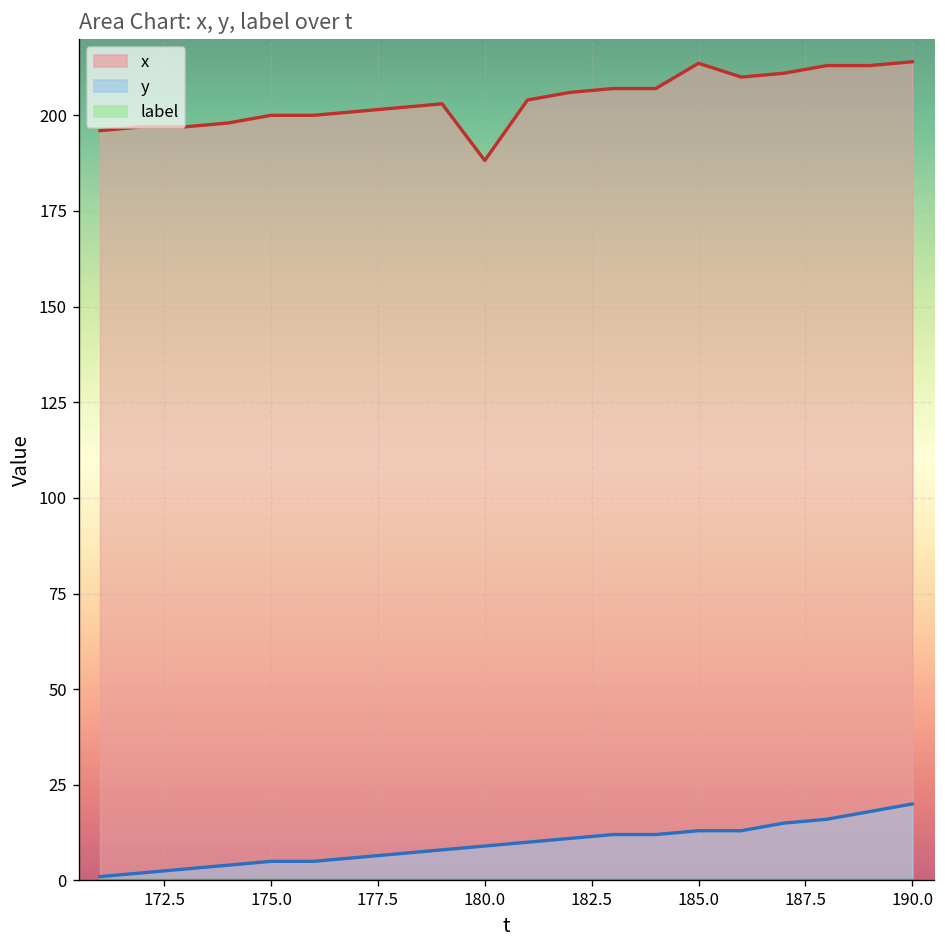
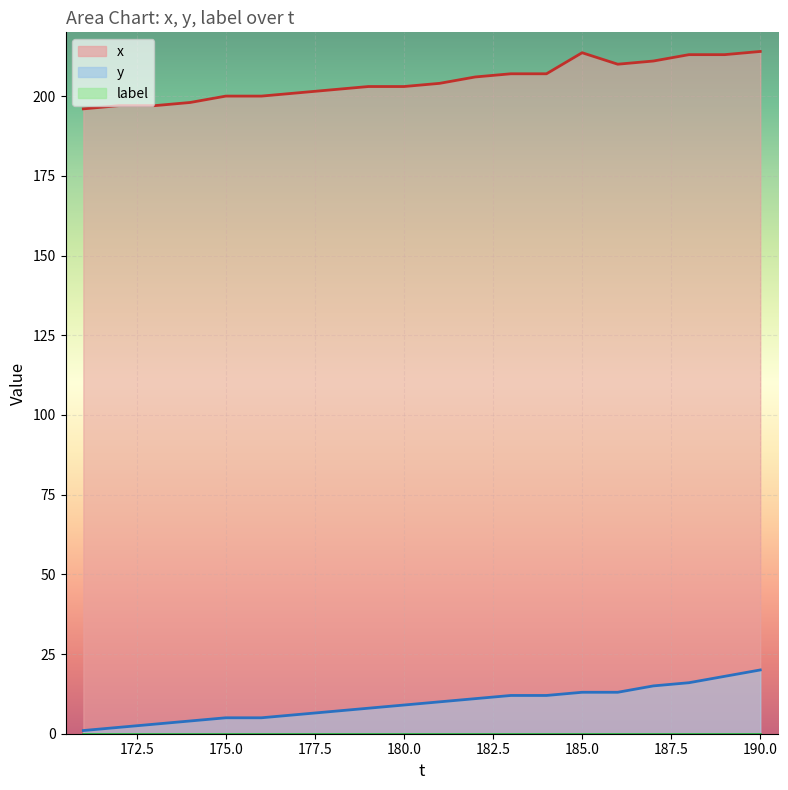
x, 180.0: 188 -> 203
